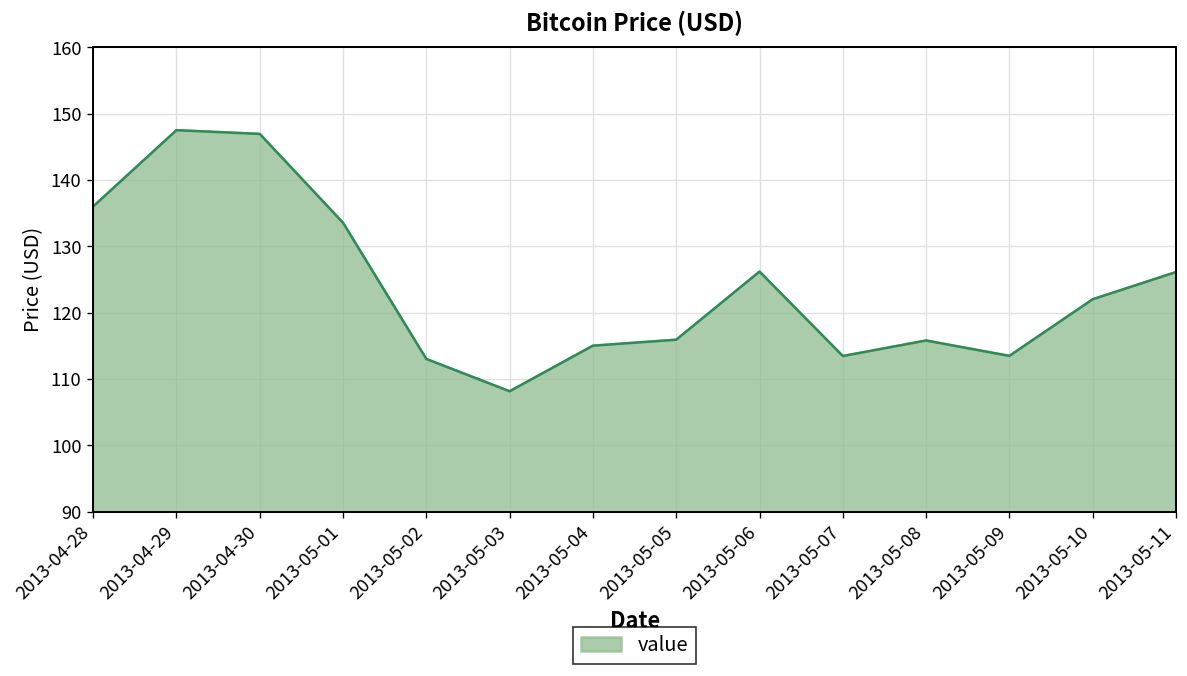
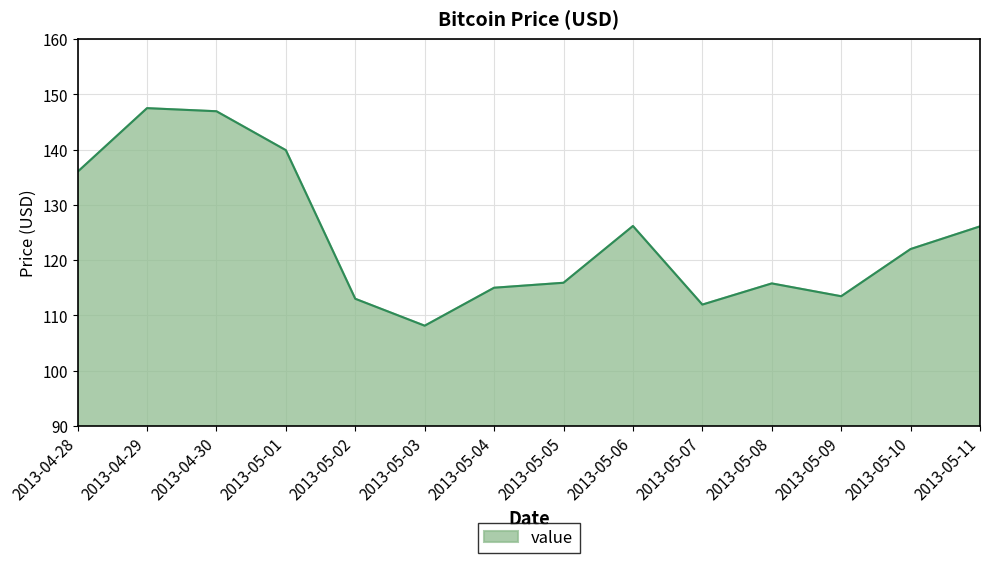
2013-05-01: 134 -> 140
2013-05-07: 113 -> 112
